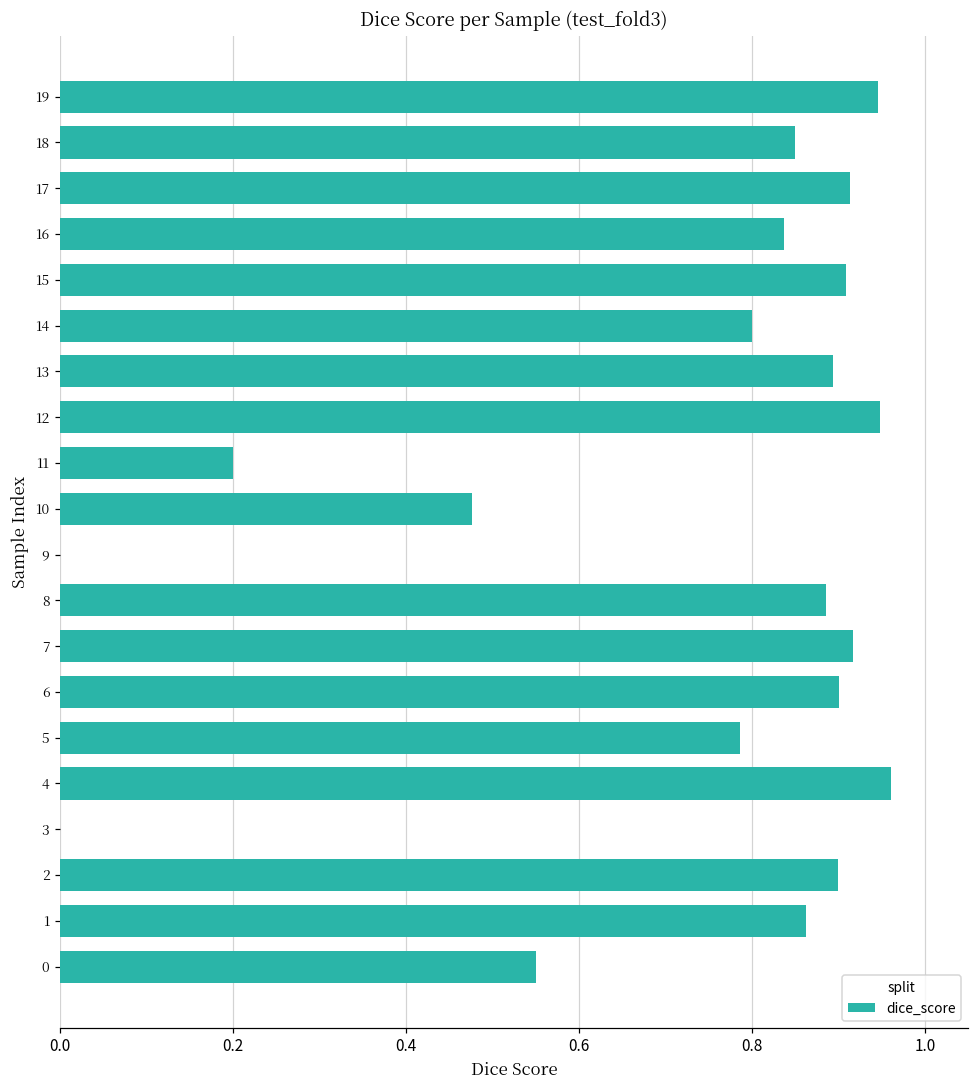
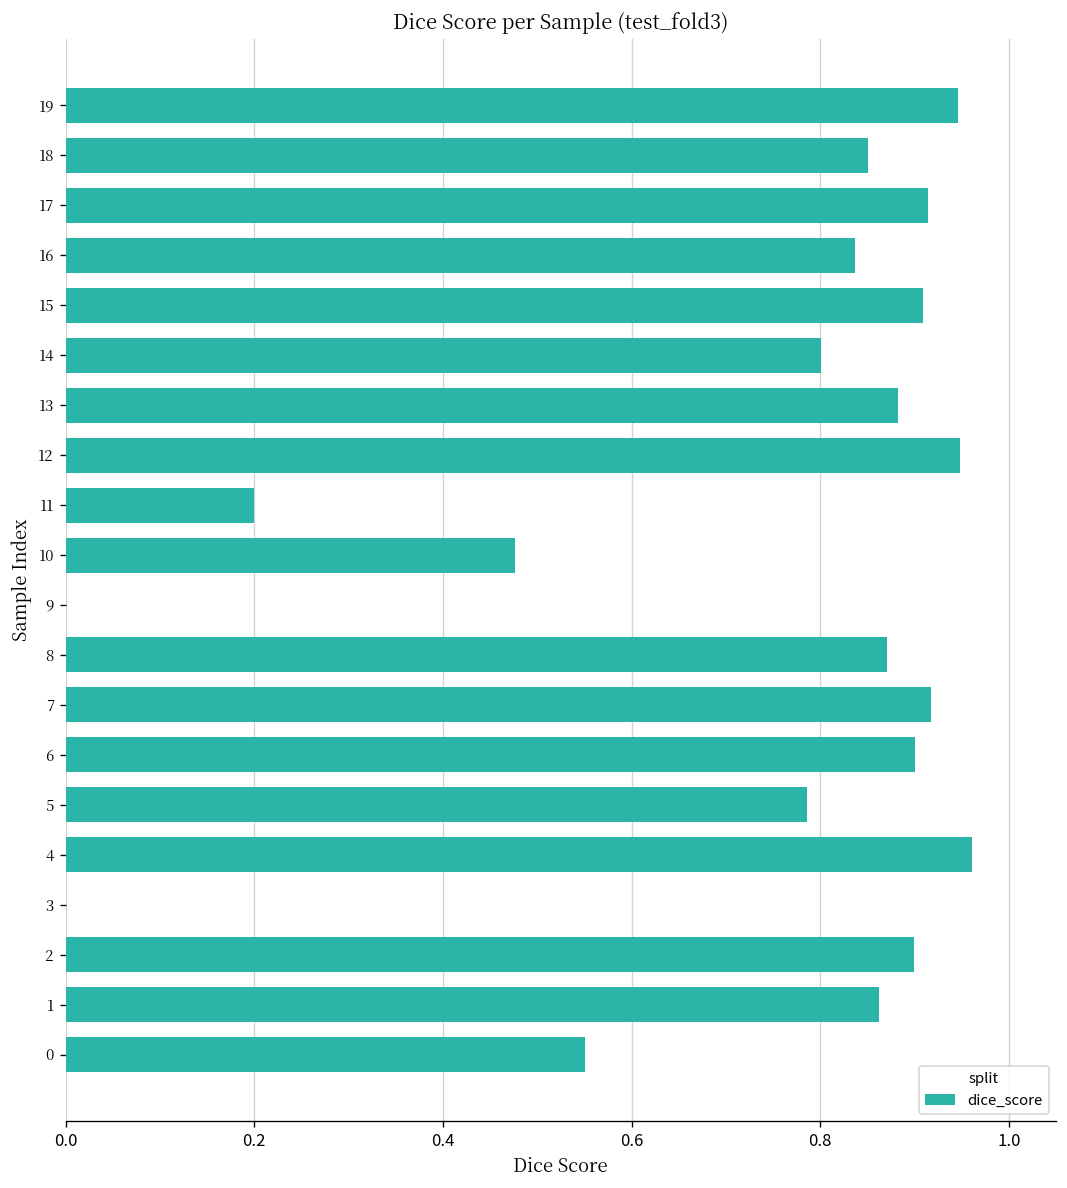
13: 0.89 -> 0.88
8: 0.89 -> 0.87
